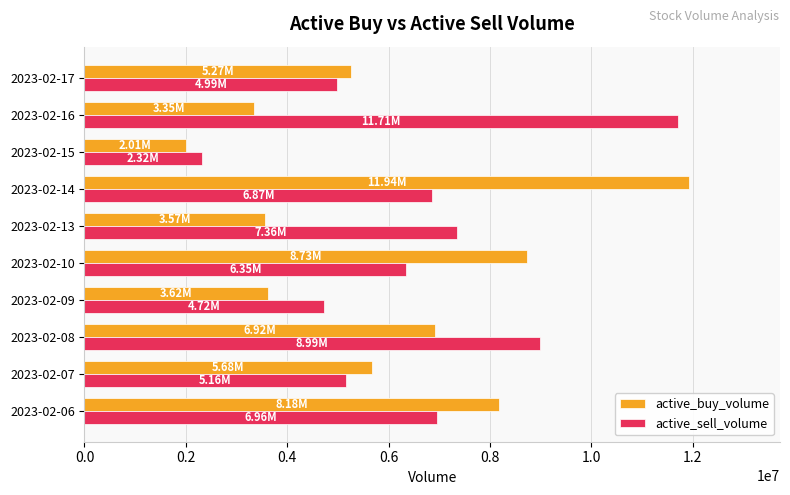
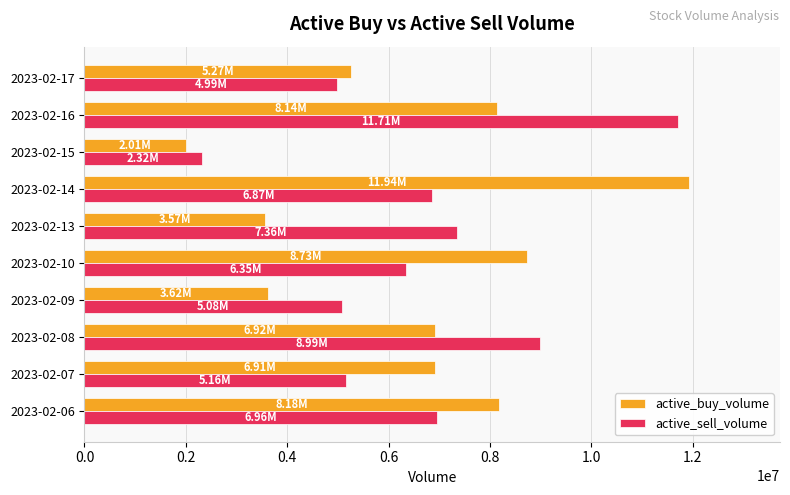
active_buy_volume, 2023-02-16: 3.35M -> 8.14M
active_sell_volume, 2023-02-09: 4.72M -> 5.08M
active_buy_volume, 2023-02-07: 5.68M -> 6.91M
